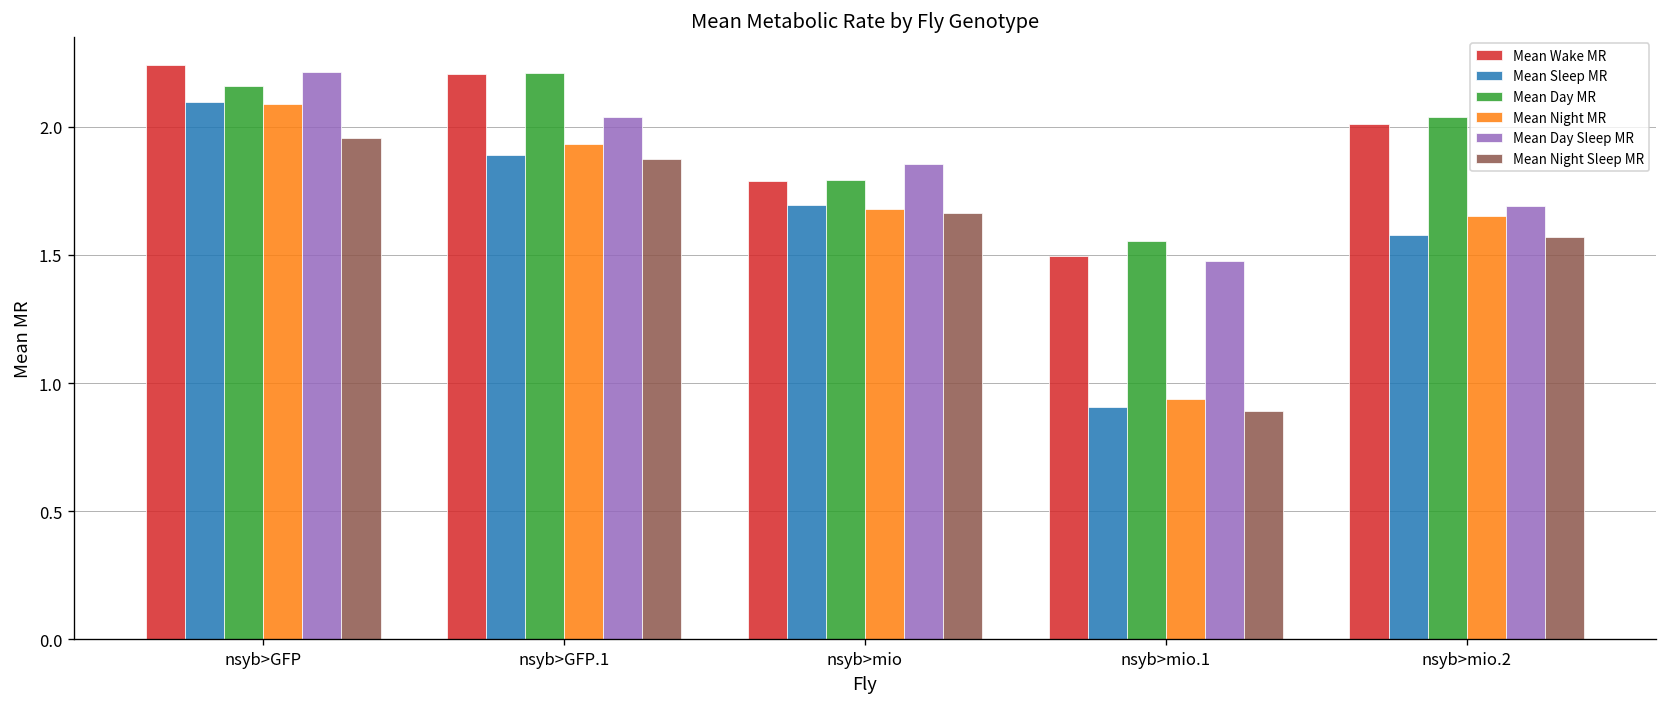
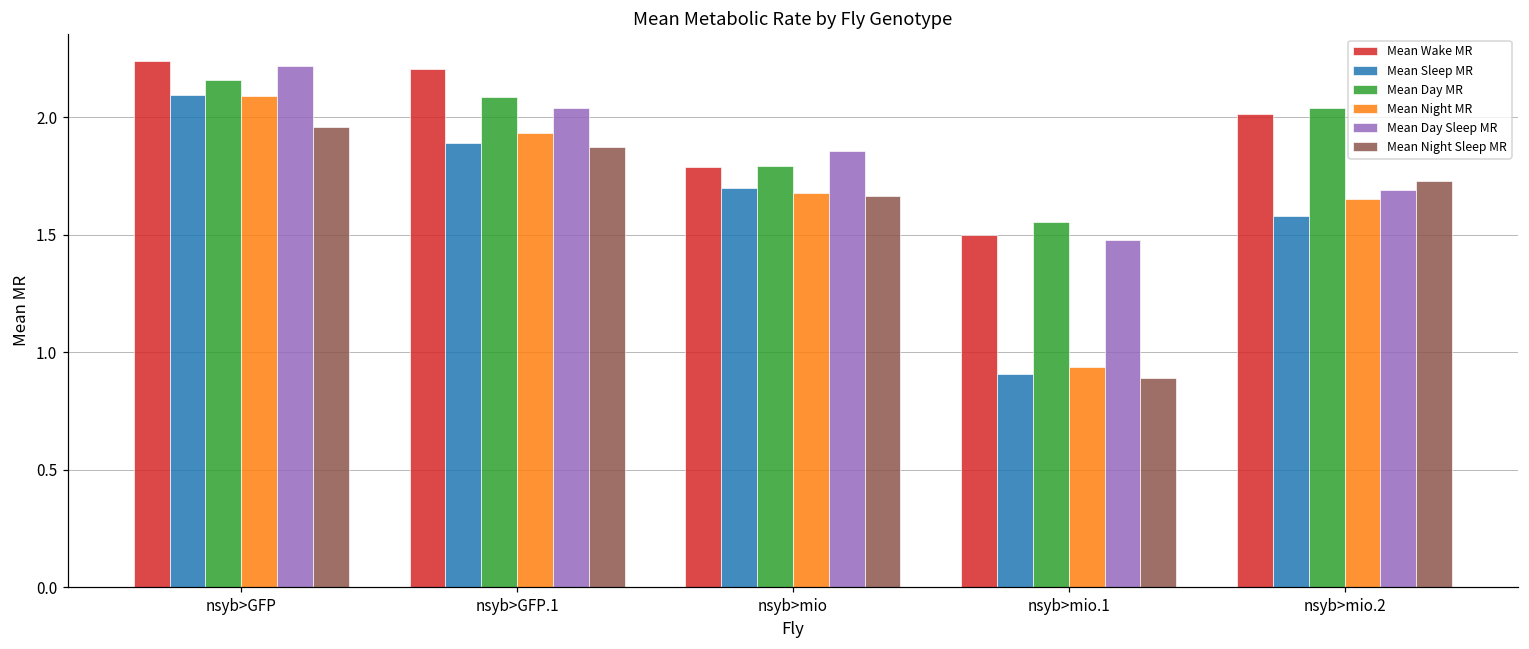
Mean Day MR, nsyb>GFP.1: 2.21 -> 2.08
Mean Night Sleep MR, nsyb>mio.2: 1.57 -> 1.73
